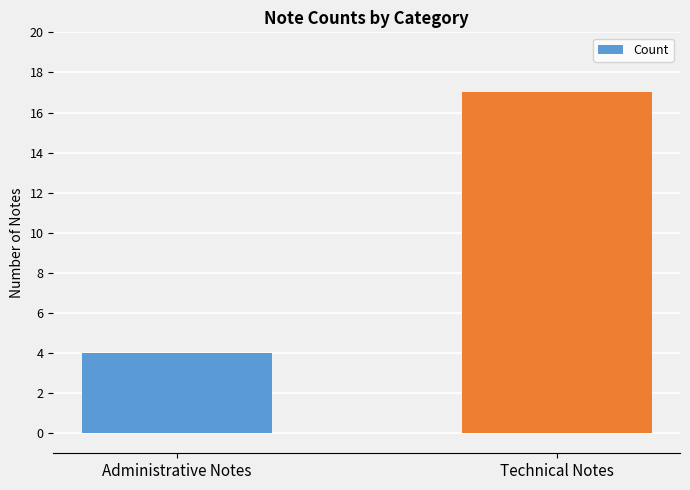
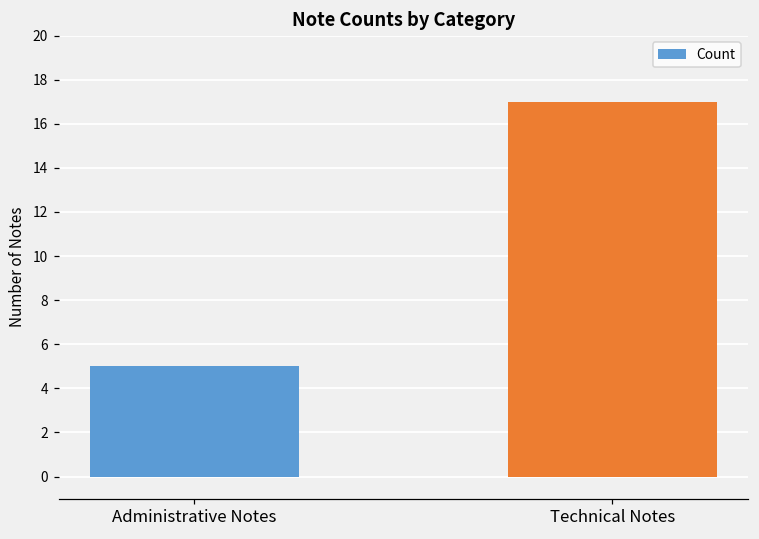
Administrative Notes: 4 -> 5
